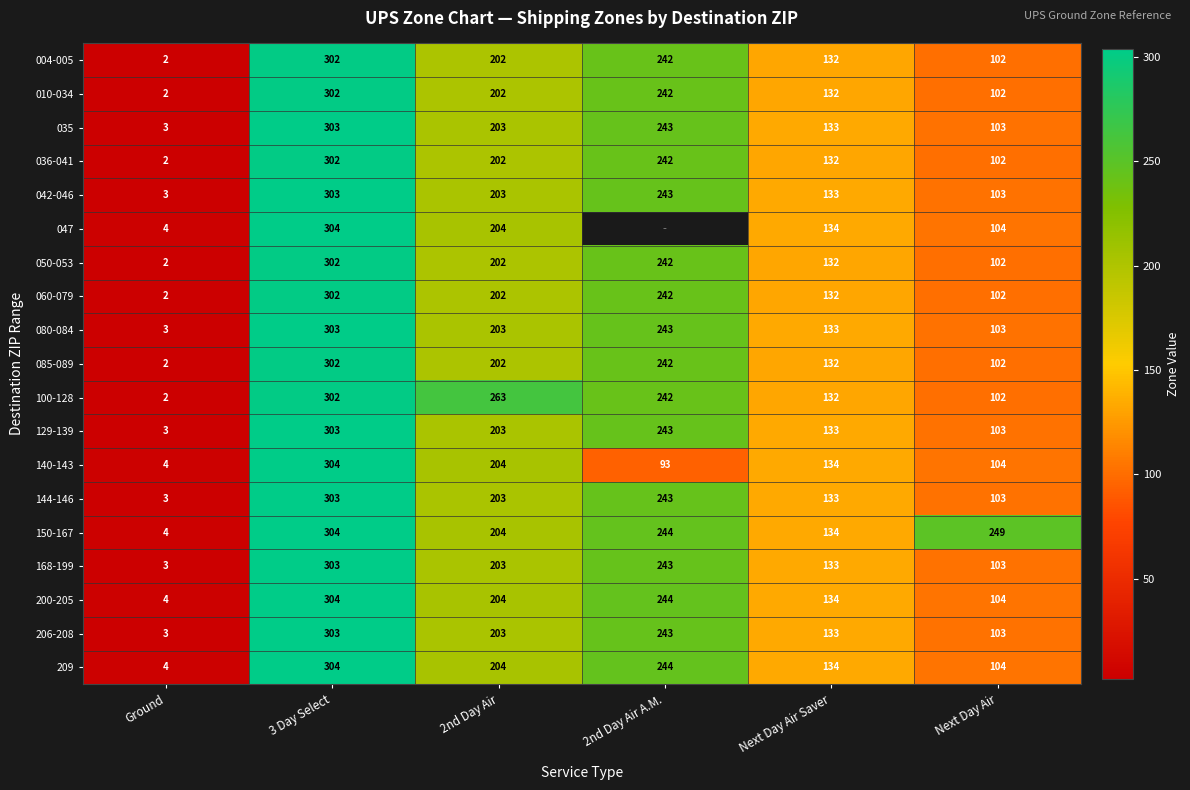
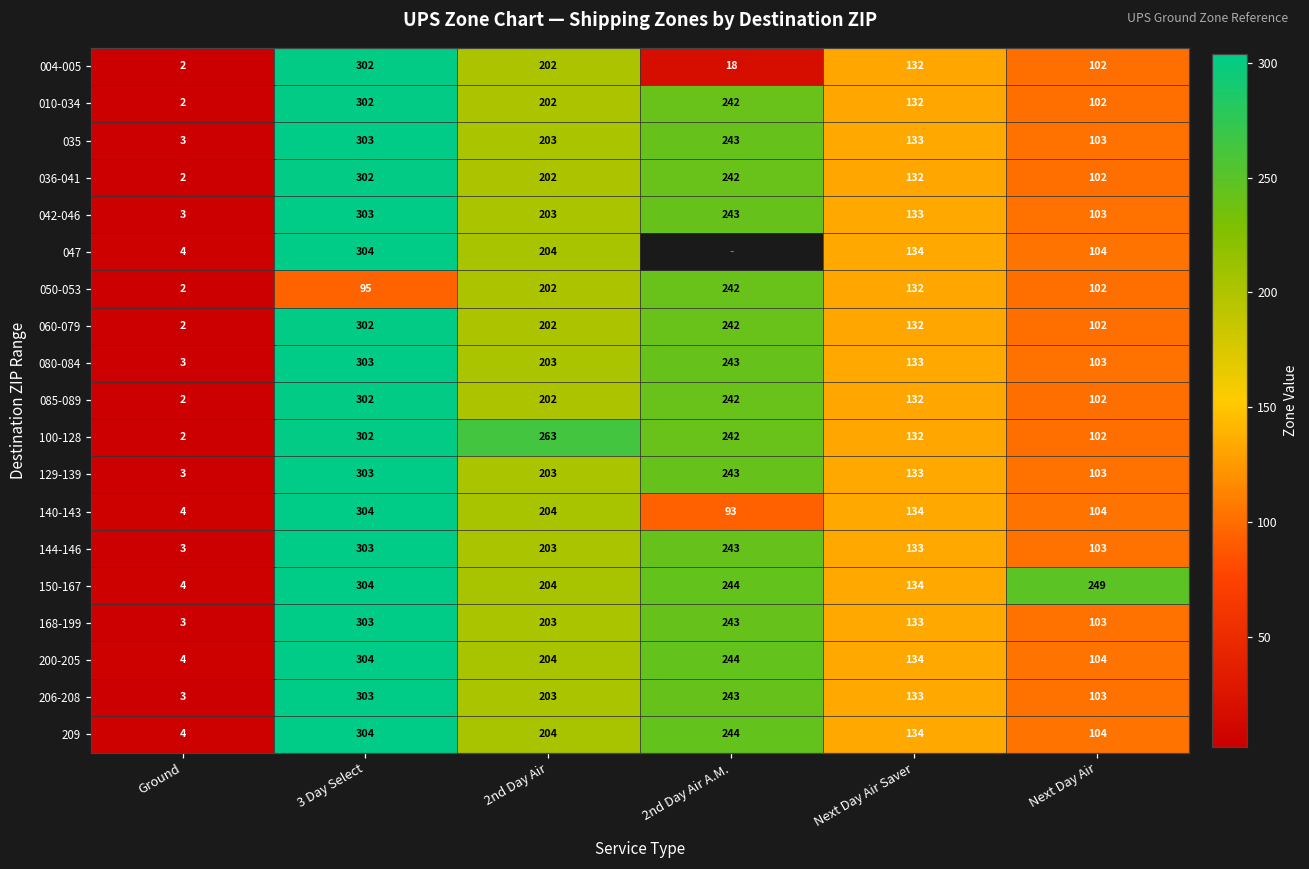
004-005, 2nd Day Air A.M.: 242 -> 18
050-053, 3 Day Select: 302 -> 95
